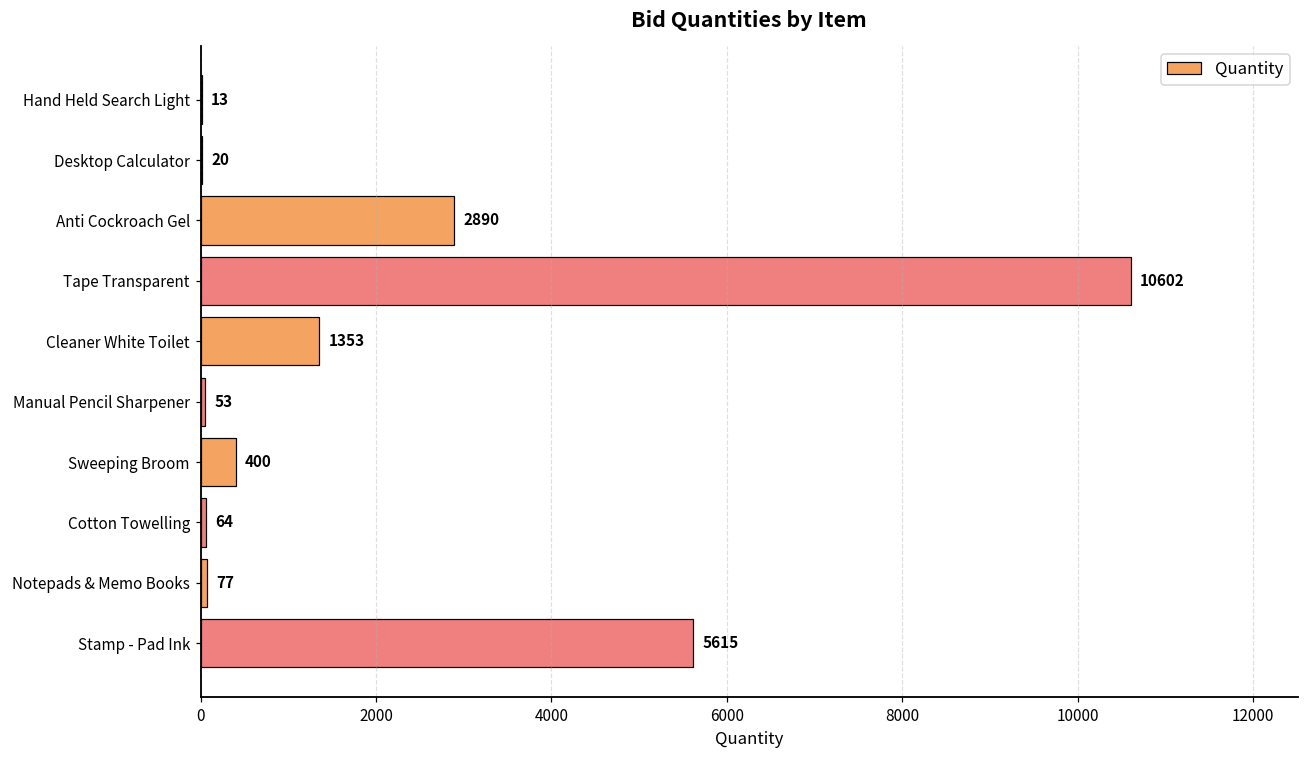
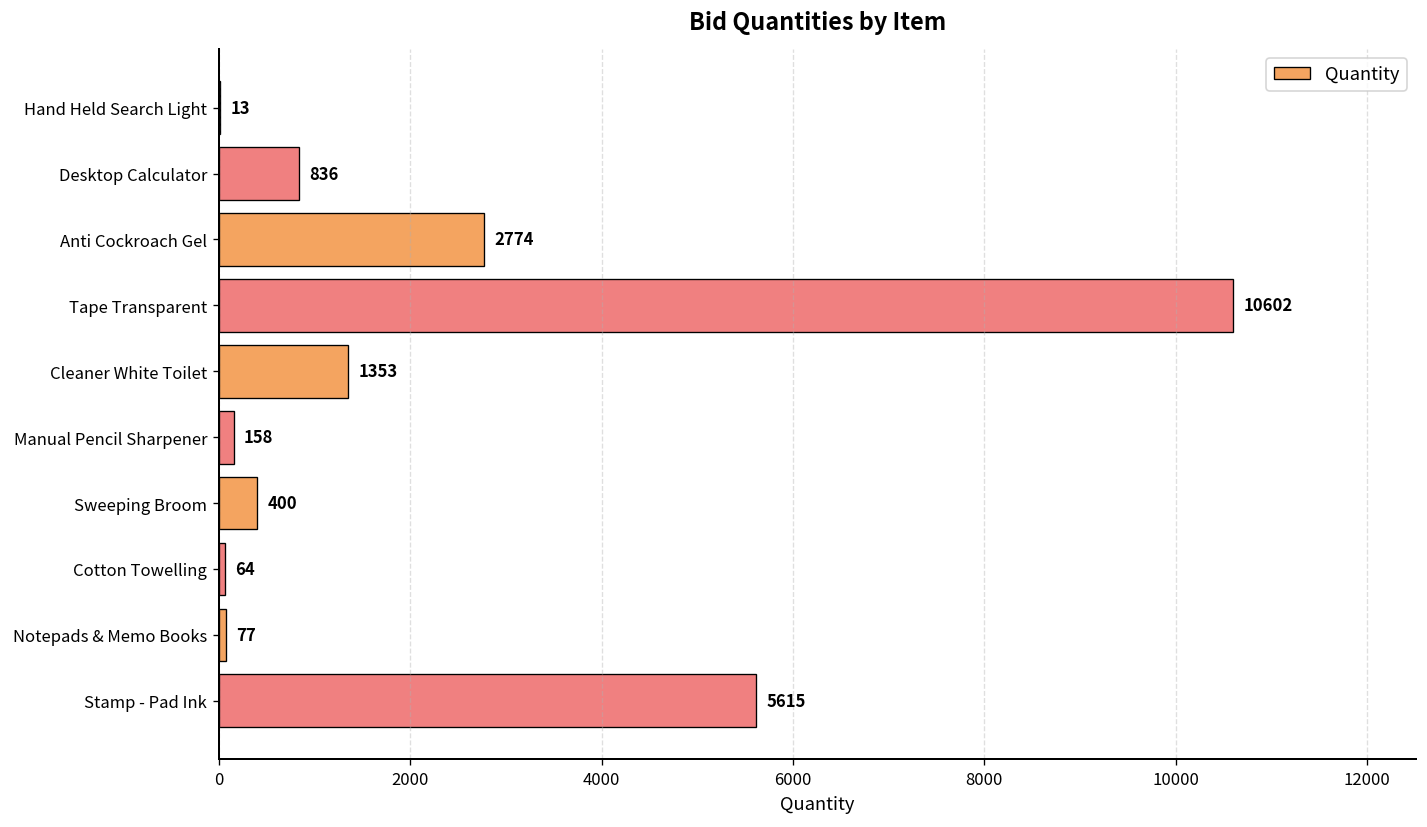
Desktop Calculator: 20 -> 836
Anti Cockroach Gel: 2890 -> 2774
Manual Pencil Sharpener: 53 -> 158
